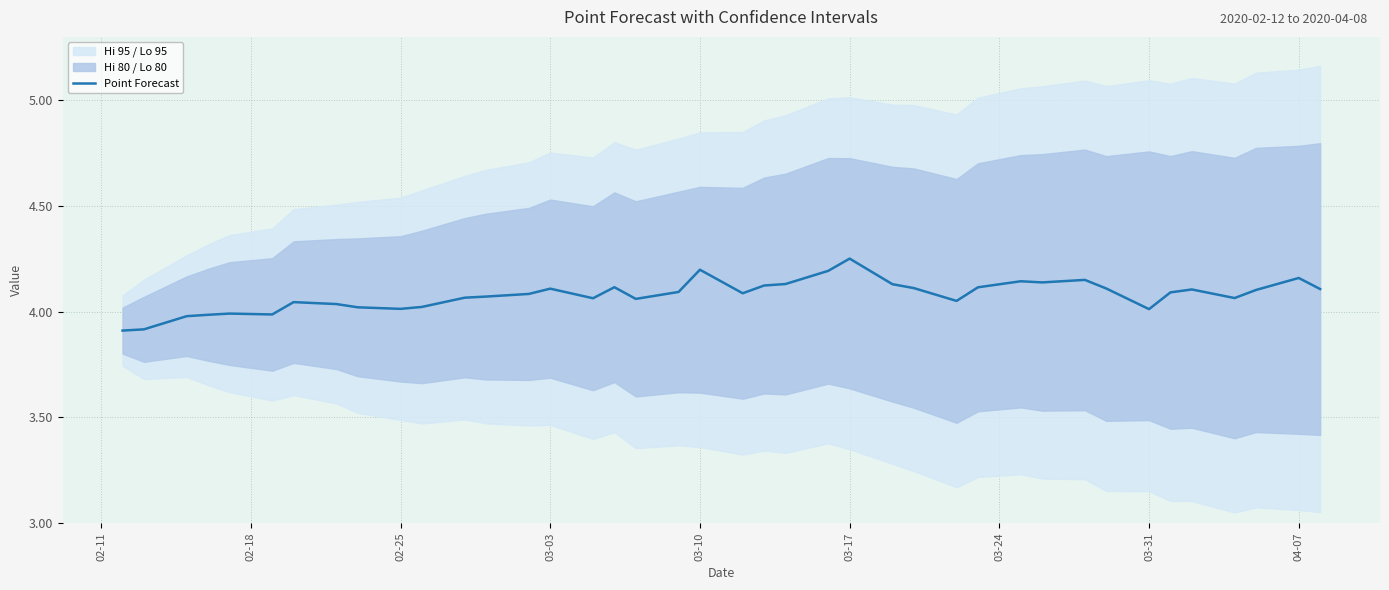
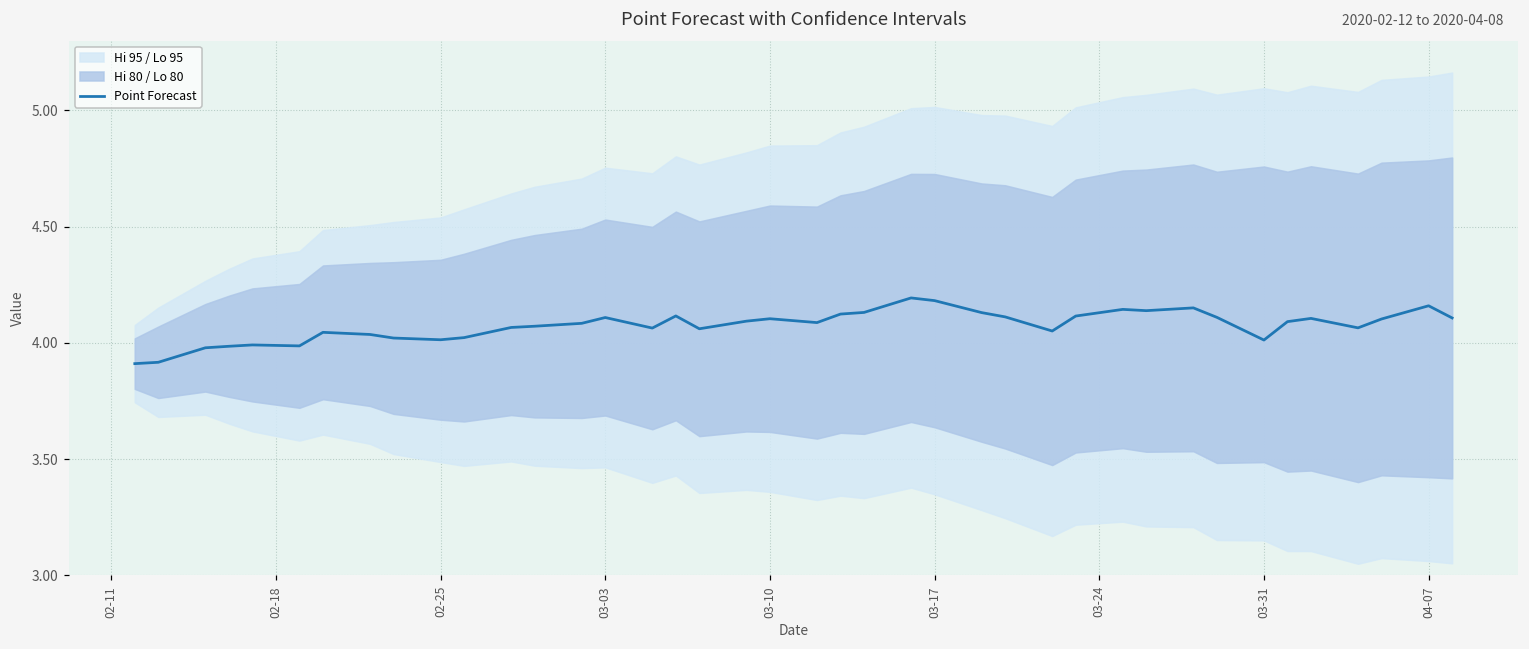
Point Forecast, 03-10: 4.20 -> 4.10
Point Forecast, 03-17: 4.25 -> 4.18
